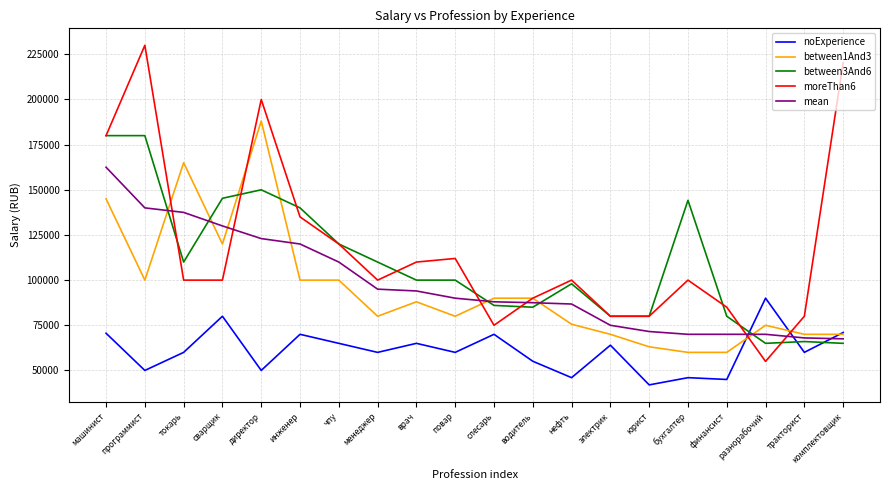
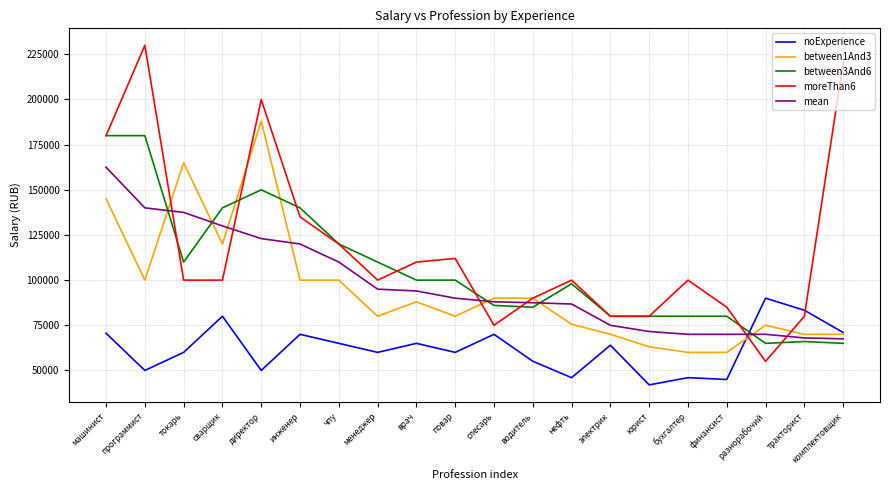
between3And6, сварщик: 145000 -> 140000
between3And6, бухгалтер: 144000 -> 80000
noExperience, тракторист: 60000 -> 83000
